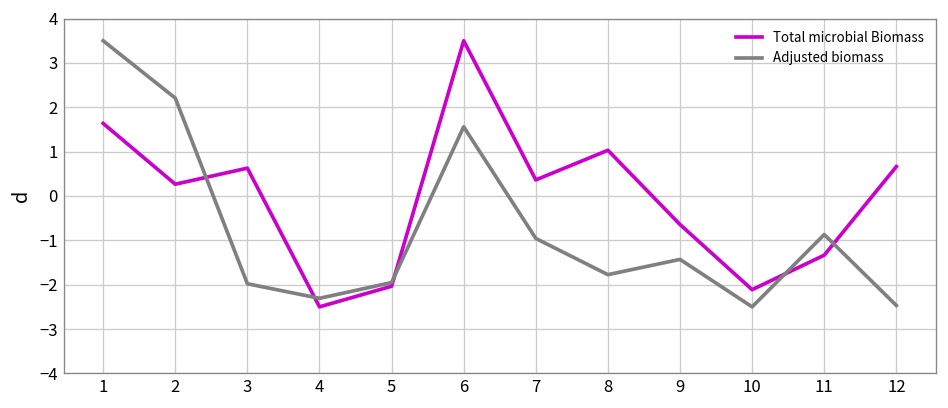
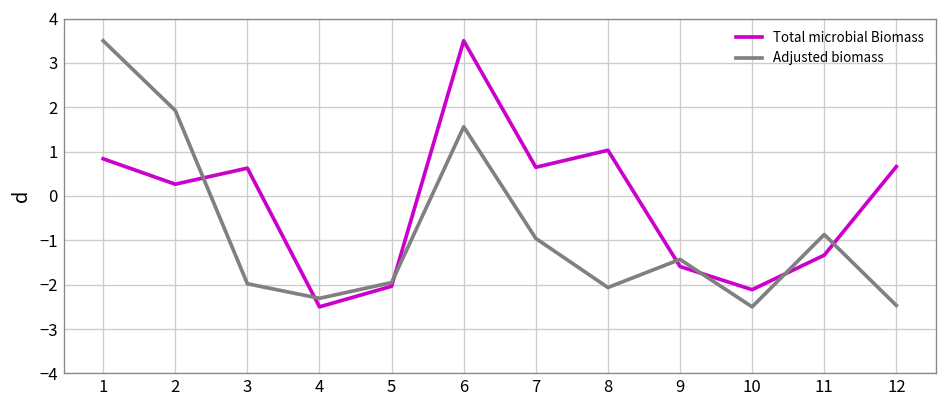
Total microbial Biomass, 1: 1.6 -> 0.8
Adjusted biomass, 2: 2.2 -> 1.9
Total microbial Biomass, 7: 0.4 -> 0.6
Adjusted biomass, 8: -1.8 -> -2.1
Total microbial Biomass, 9: -0.6 -> -1.6
